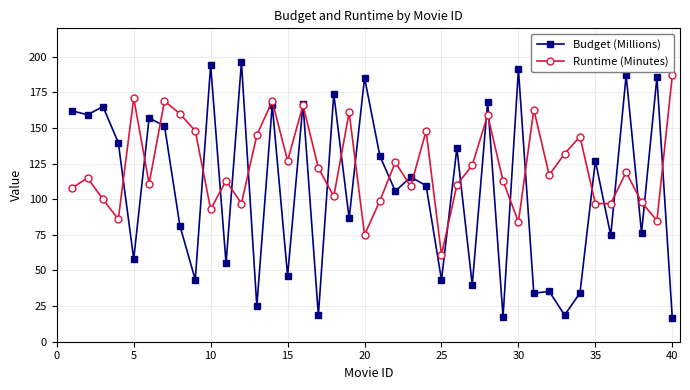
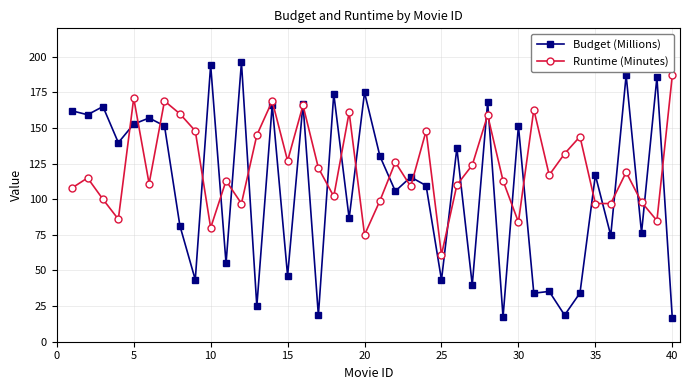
Budget (Millions), 5: 58 -> 153
Runtime (Minutes), 10: 93 -> 80
Budget (Millions), 20: 185 -> 175
Budget (Millions), 30: 191 -> 152
Budget (Millions), 35: 127 -> 117
